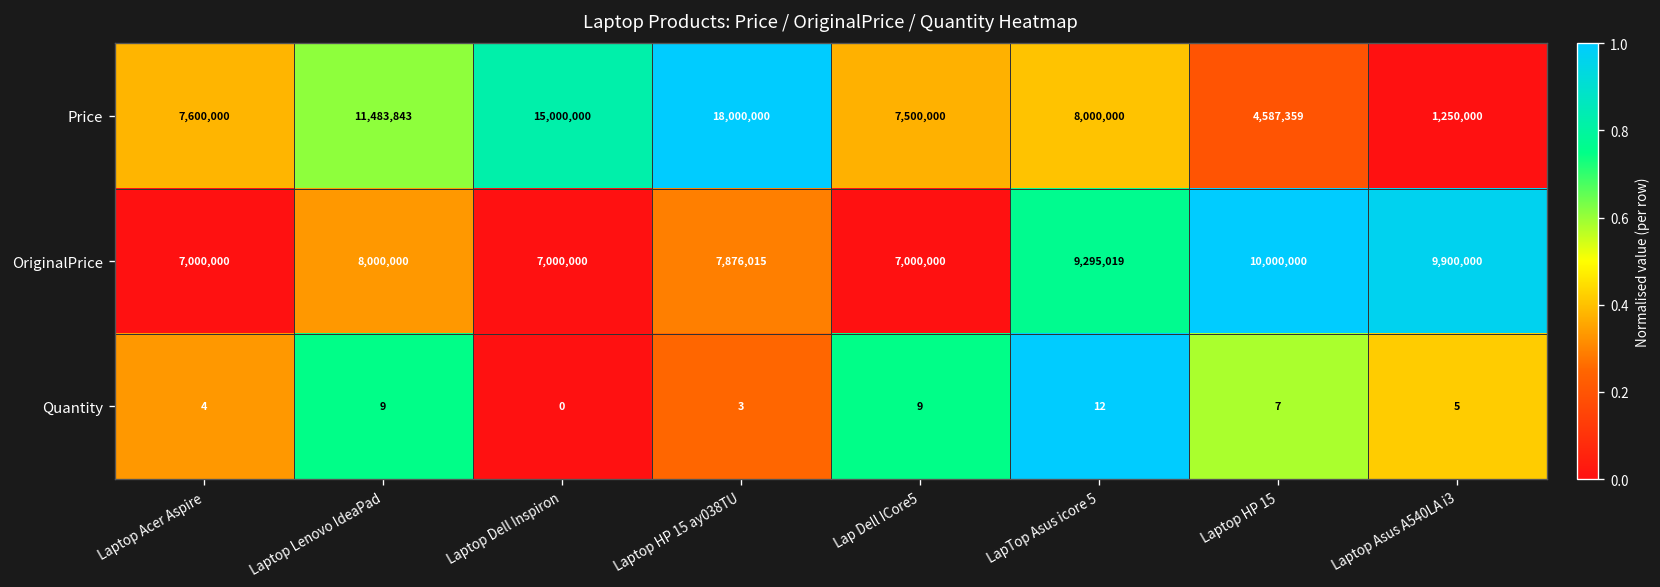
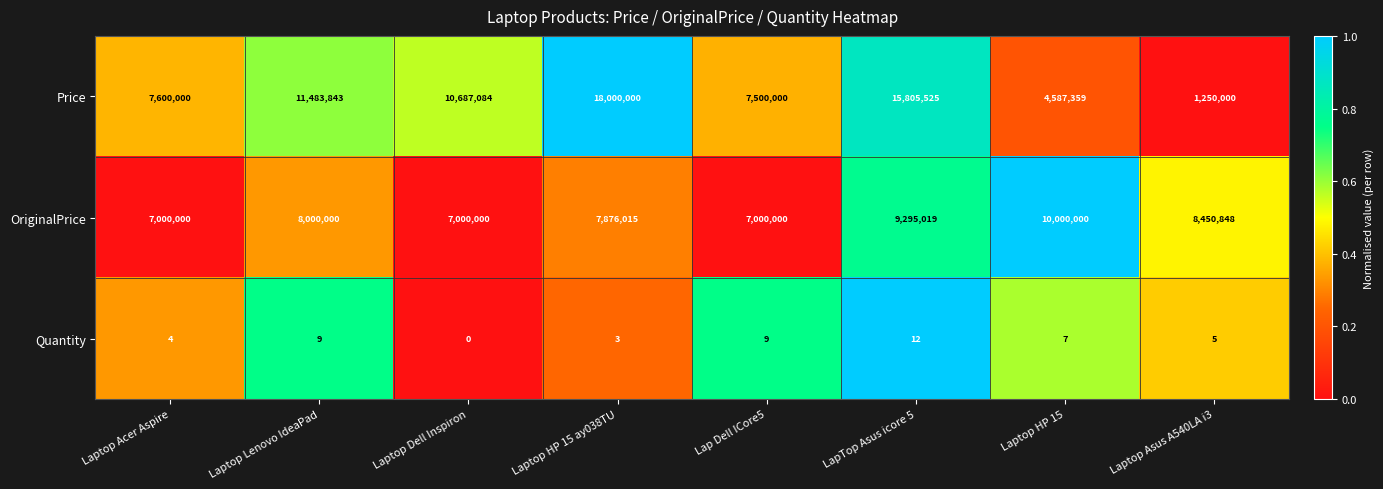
Price, Laptop Dell Inspiron: 15,000,000 -> 10,687,084
Price, LapTop Asus icore 5: 8,000,000 -> 15,805,525
OriginalPrice, Laptop Asus A540LA i3: 9,900,000 -> 8,450,848
